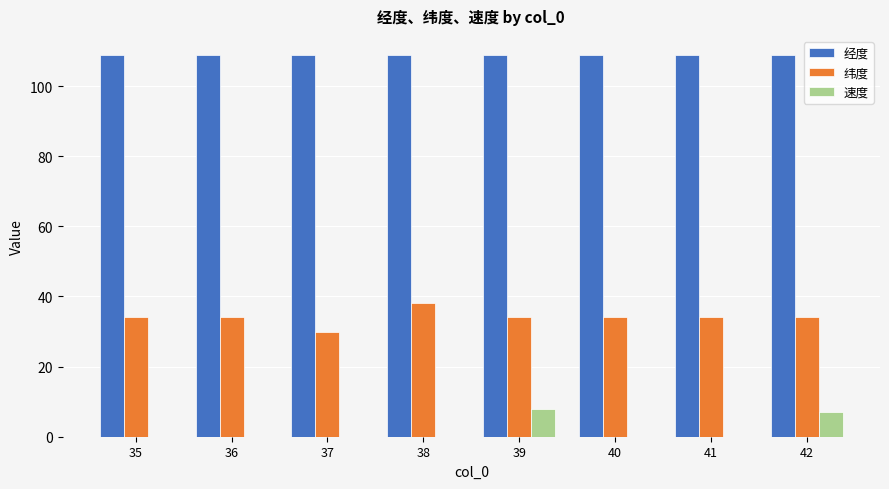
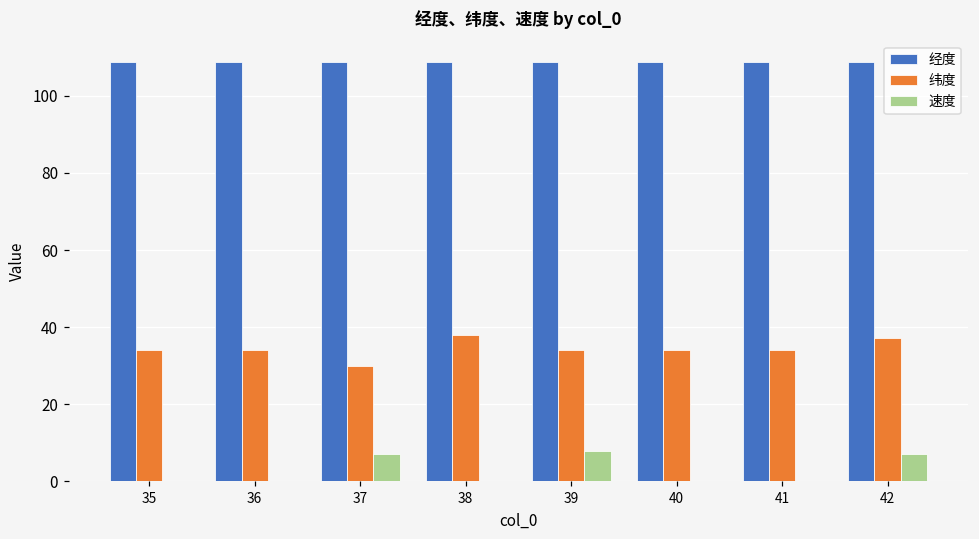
速度, 37: 0 -> 7
纬度, 42: 34 -> 37
